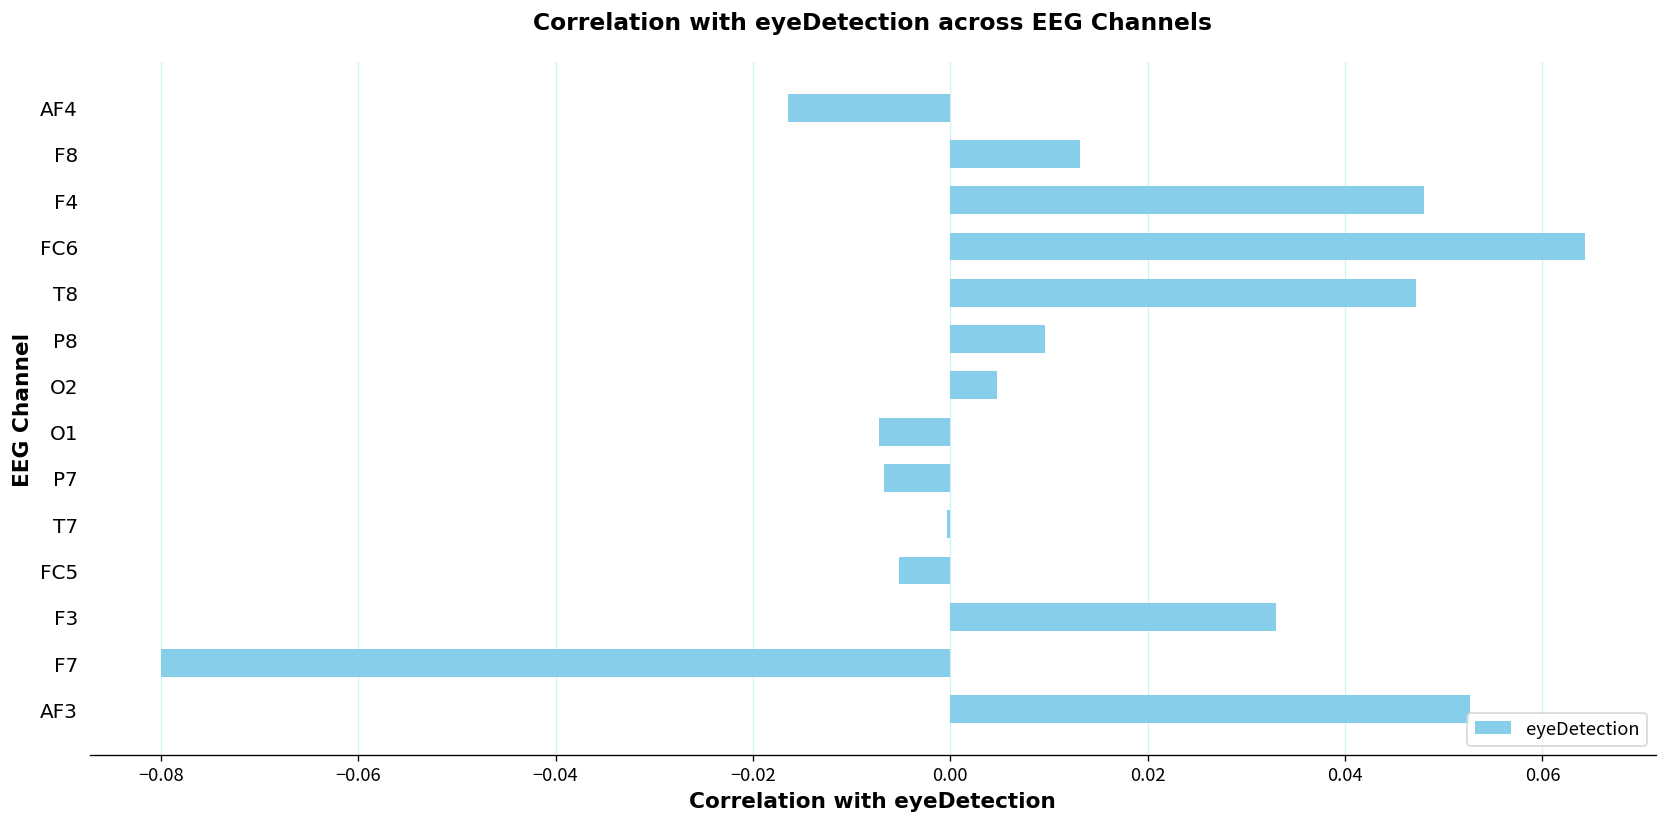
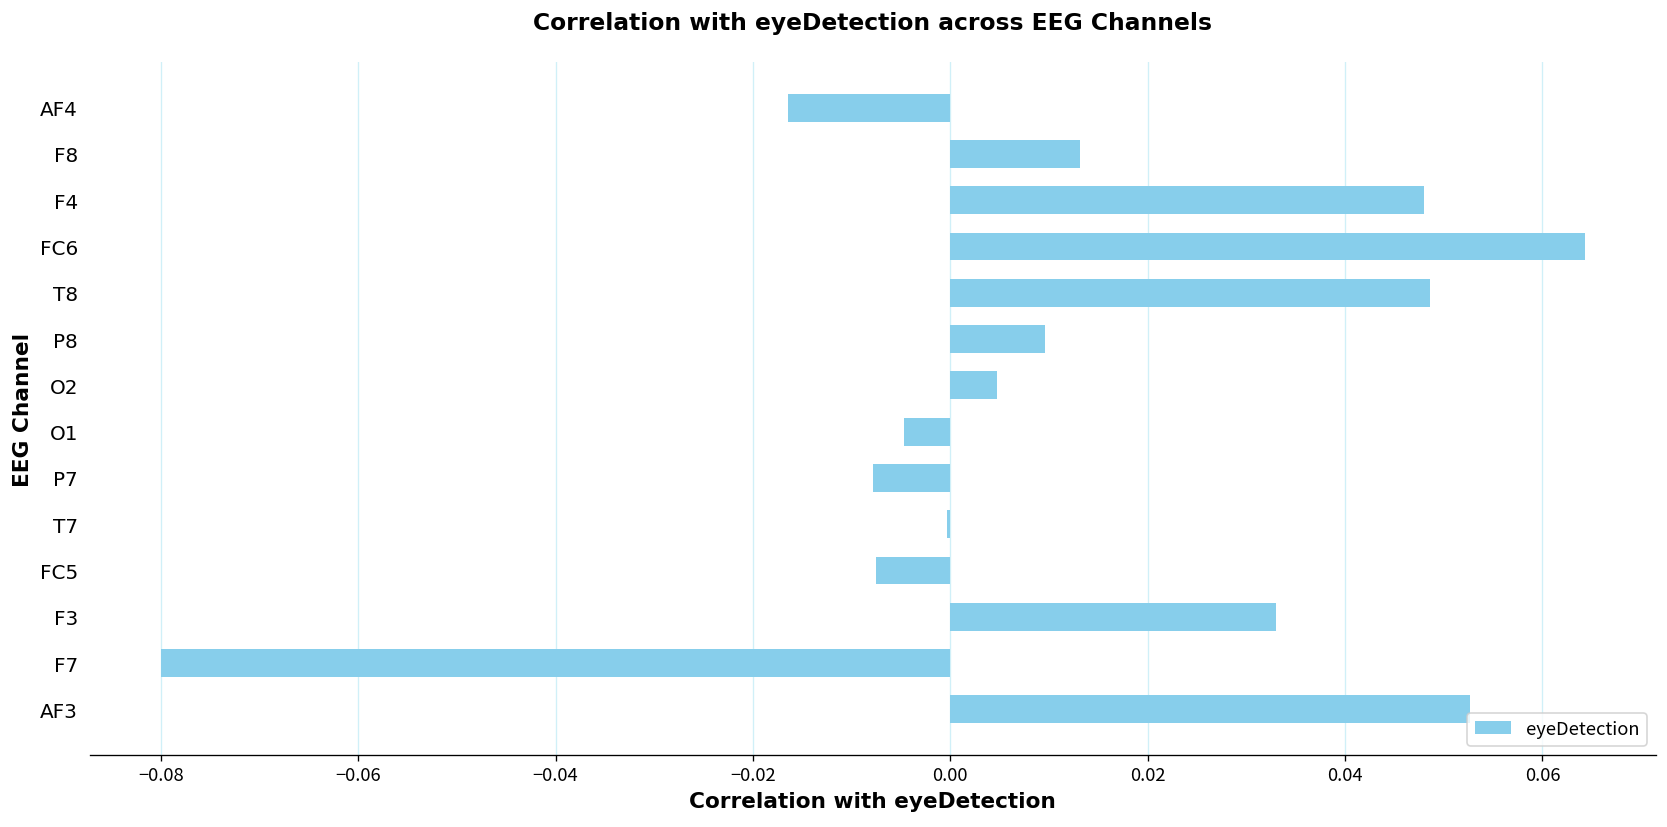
T8: 0.047 -> 0.049
O1: -0.007 -> -0.005
P7: -0.007 -> -0.008
FC5: -0.005 -> -0.008
